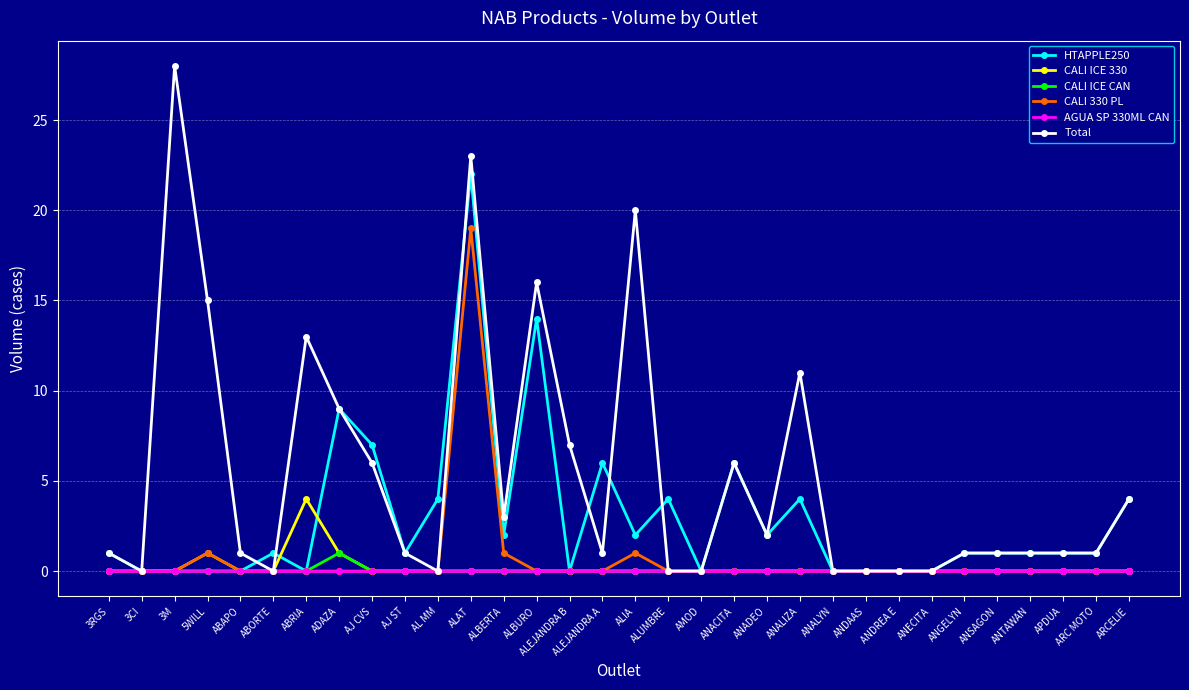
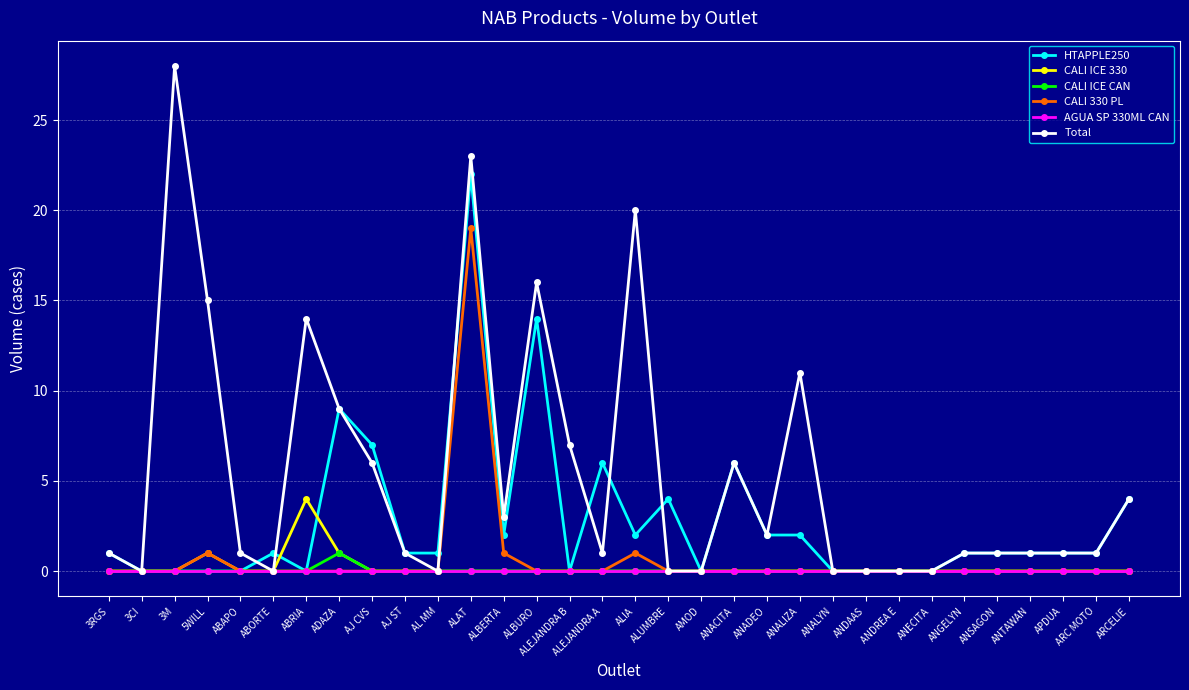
Total, ABRIA: 13 -> 14
HTAPPLE250, AL MM: 4 -> 1
HTAPPLE250, ANALIZA: 4 -> 2
